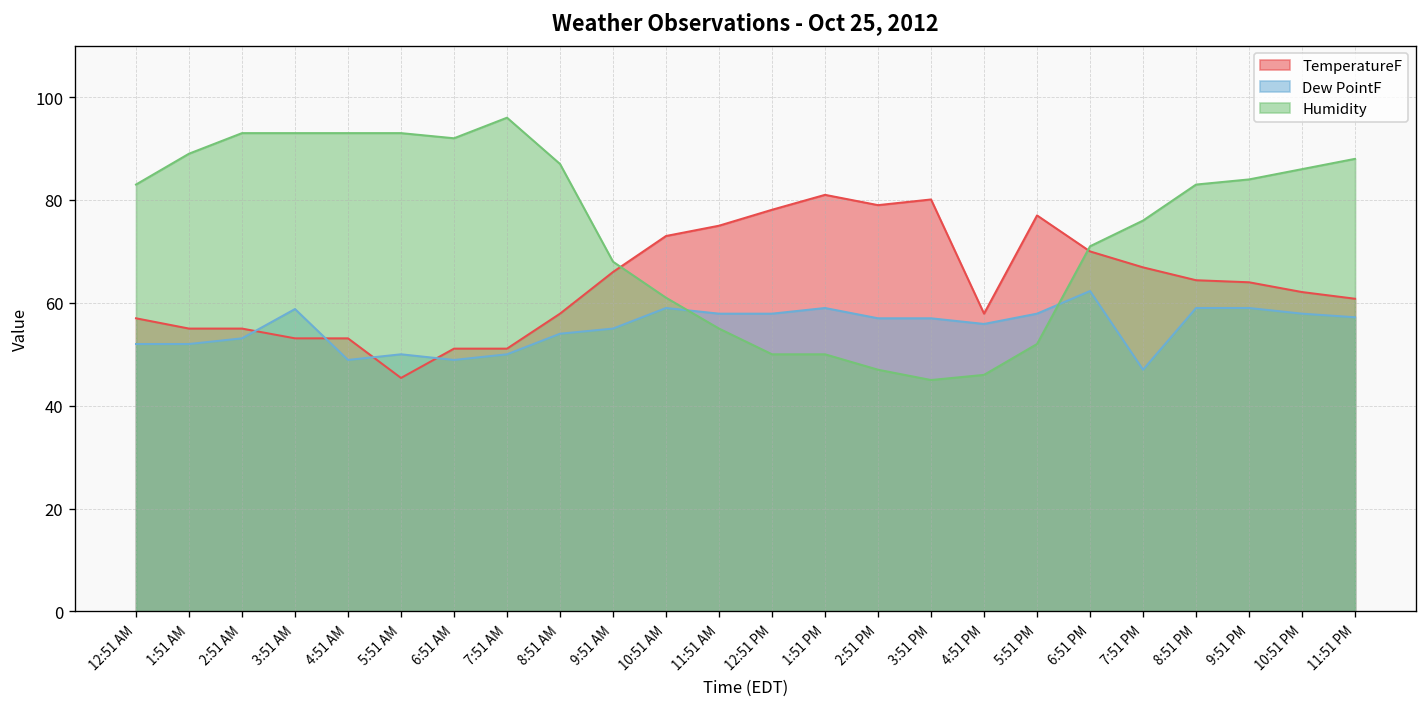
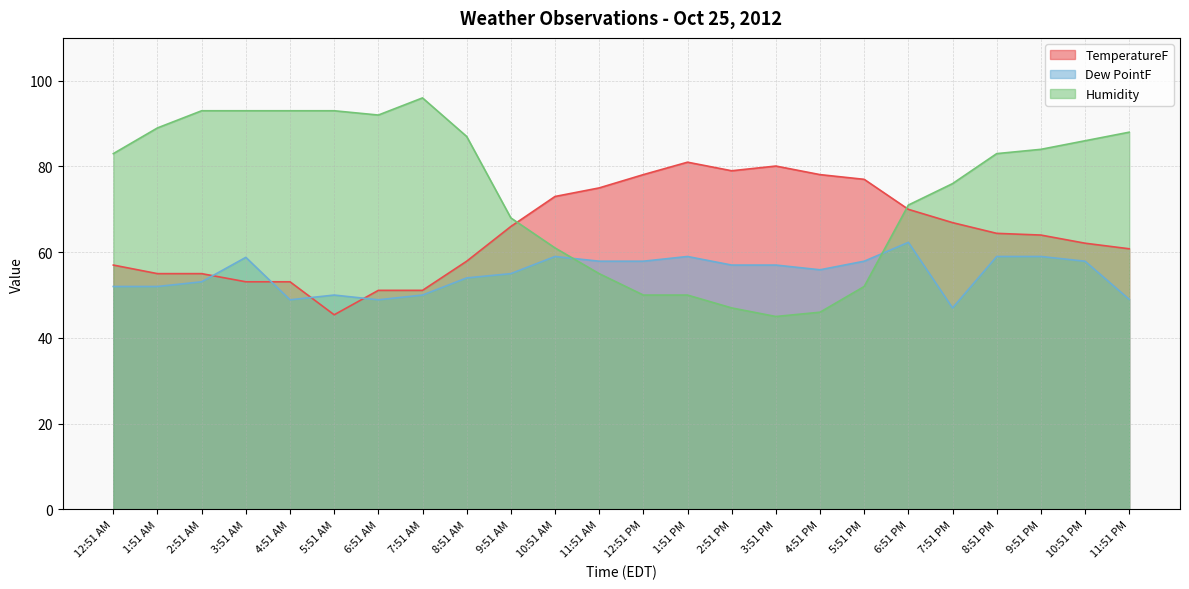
TemperatureF, 4:51 PM: 58 -> 78
Dew PointF, 11:51 PM: 57 -> 49
